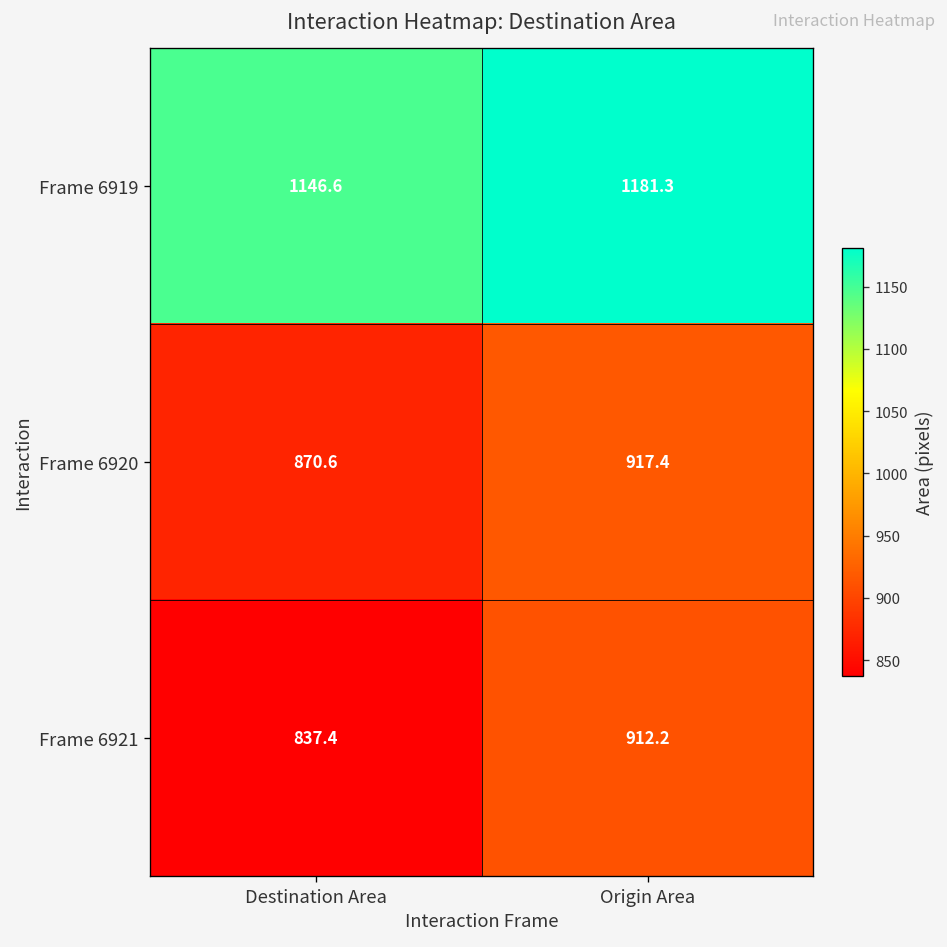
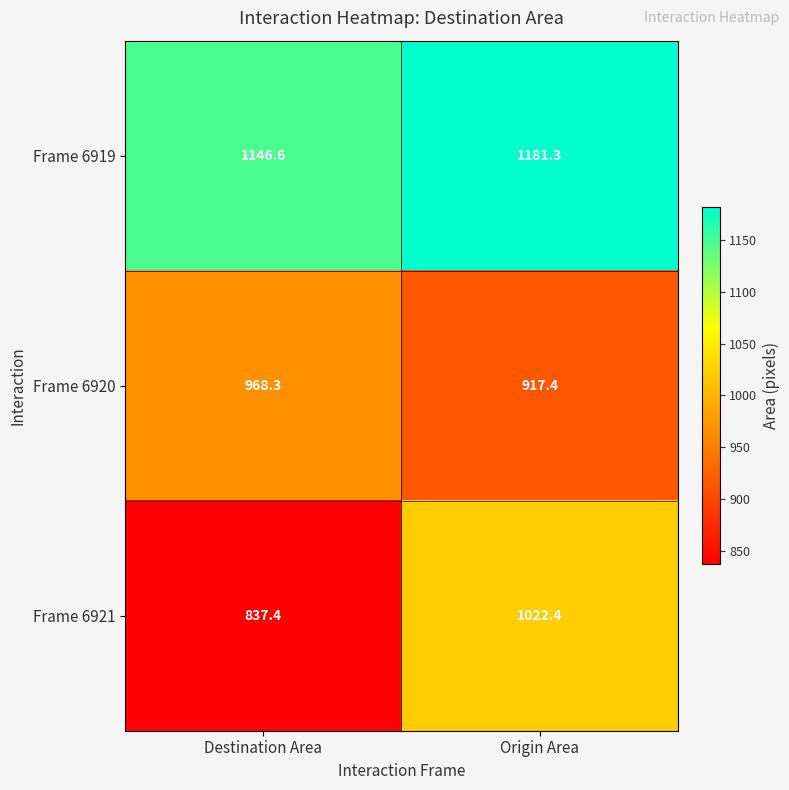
Frame 6920, Destination Area: 870.6 -> 968.3
Frame 6921, Origin Area: 912.2 -> 1022.4
